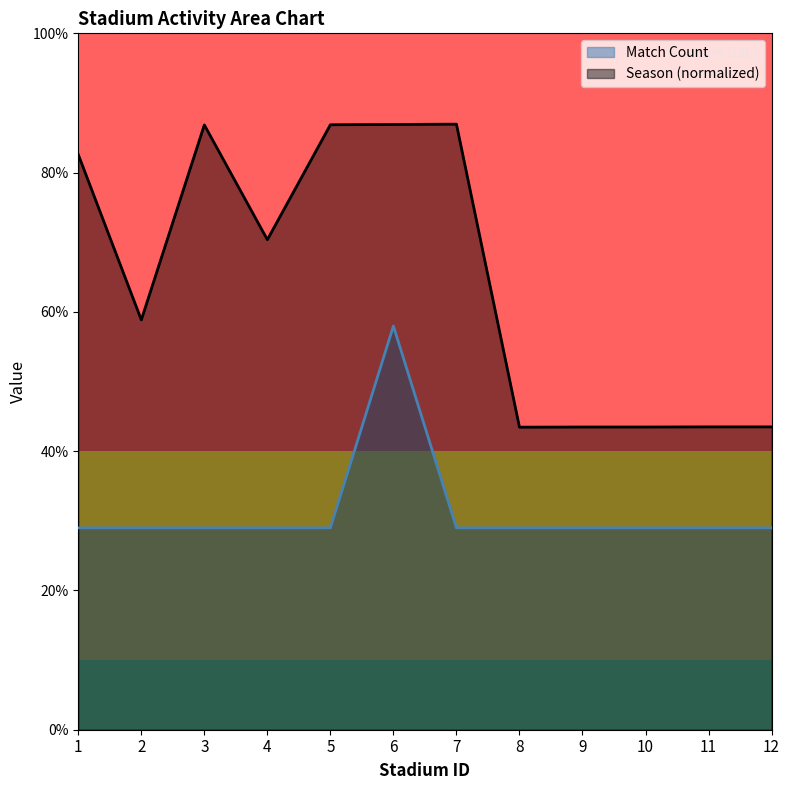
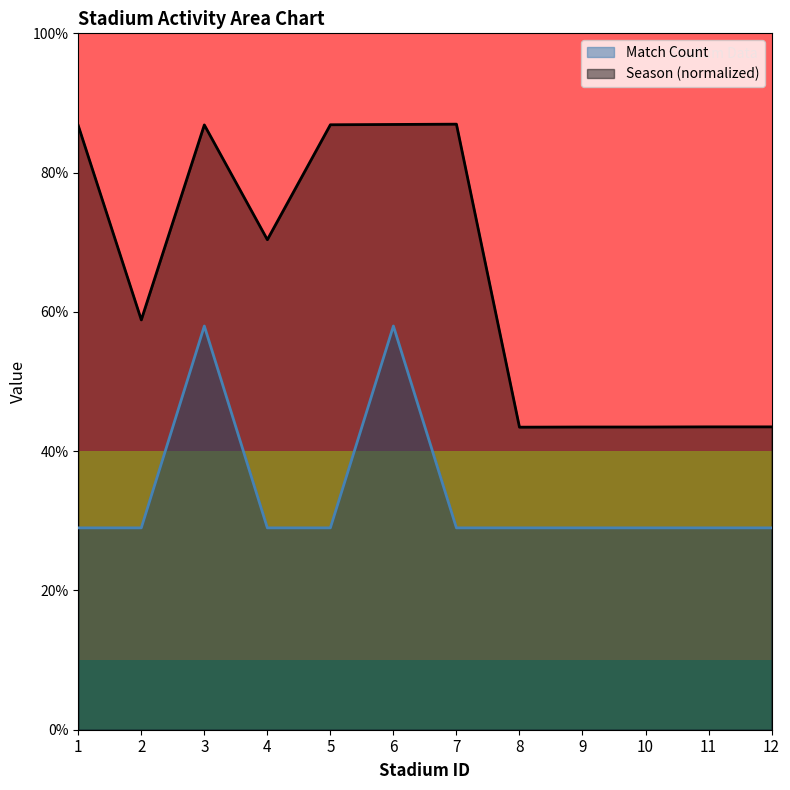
Season (normalized), 1: 83% -> 87%
Match Count, 3: 29% -> 58%
